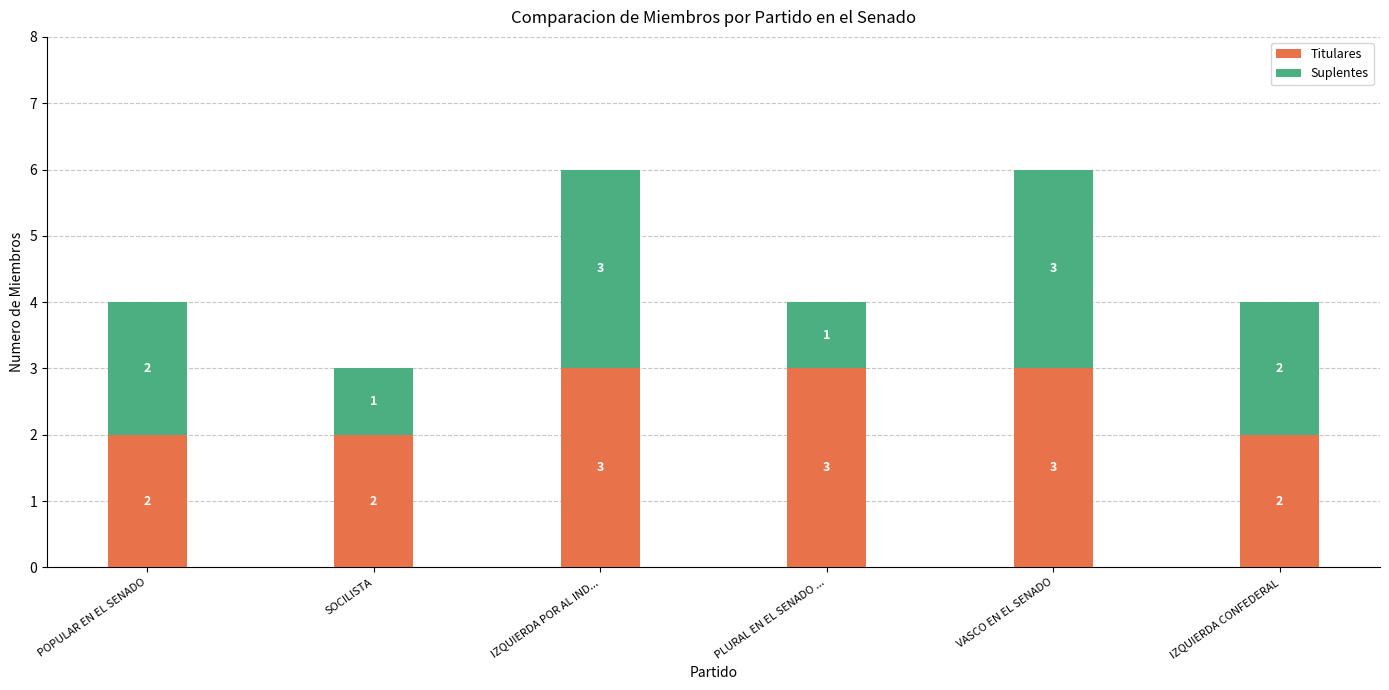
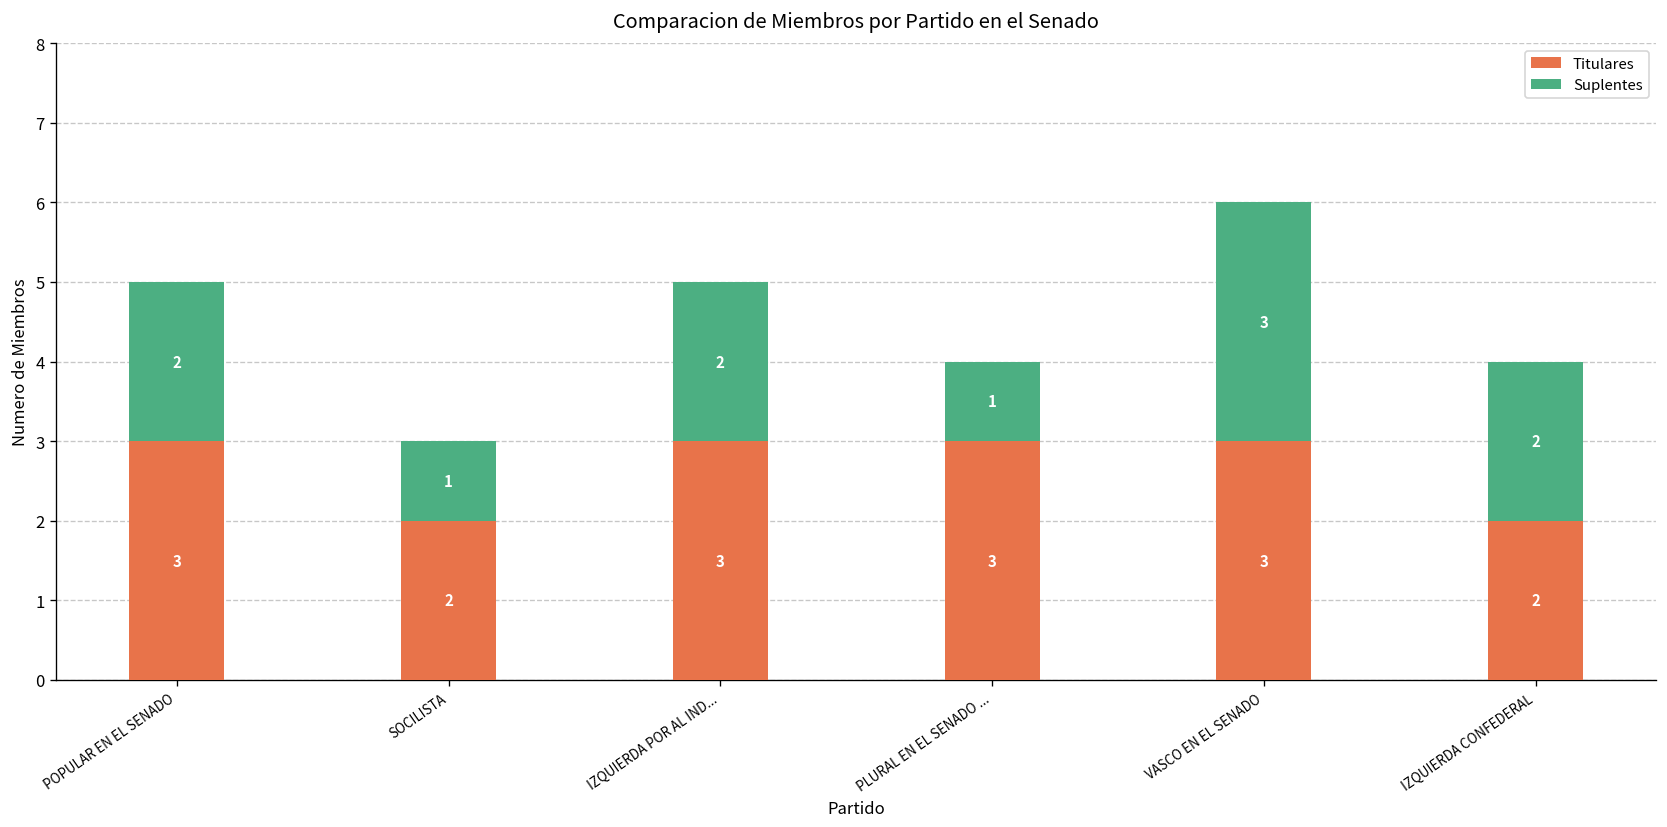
Titulares, POPULAR EN EL SENADO: 2 -> 3
Suplentes, IZQUIERDA POR AL IND...: 3 -> 2
